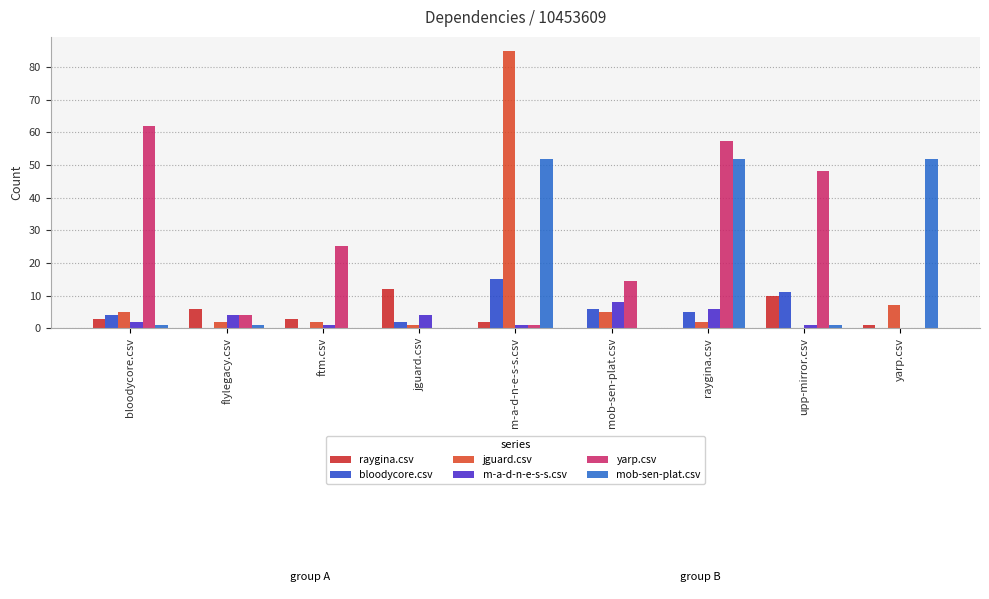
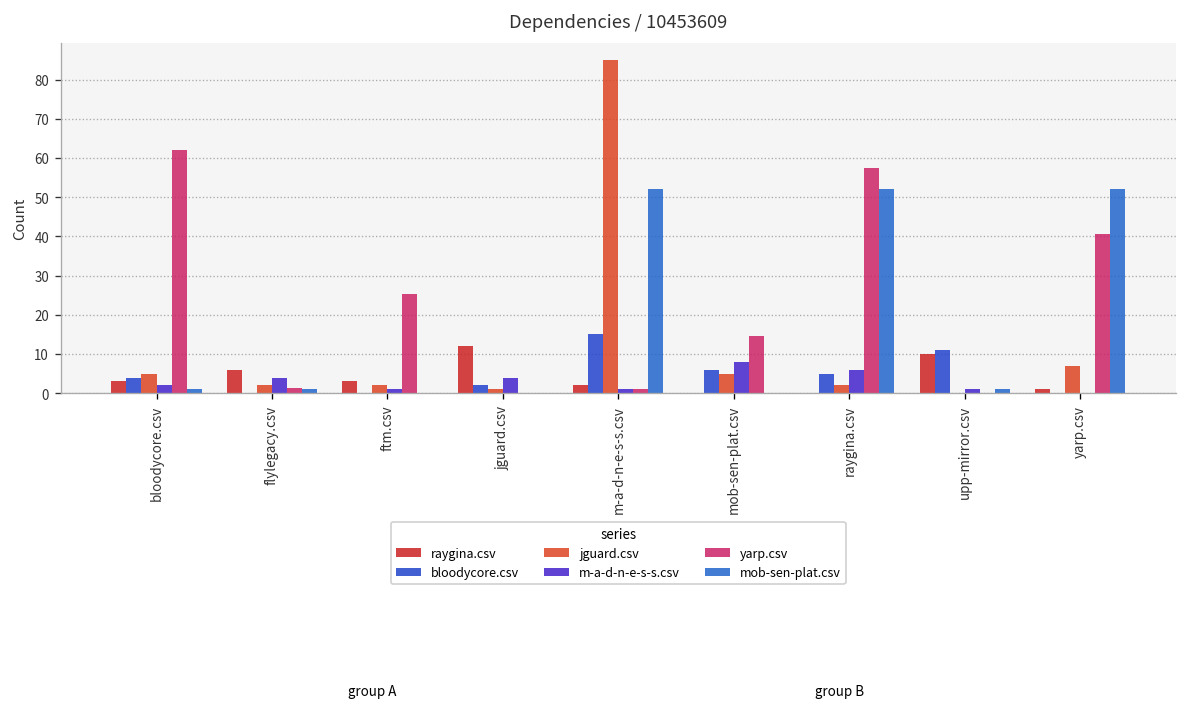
yarp.csv, flylegacy.csv: 4 -> 1
yarp.csv, upp-mirror.csv: 48 -> 0
yarp.csv, yarp.csv: 0 -> 41
